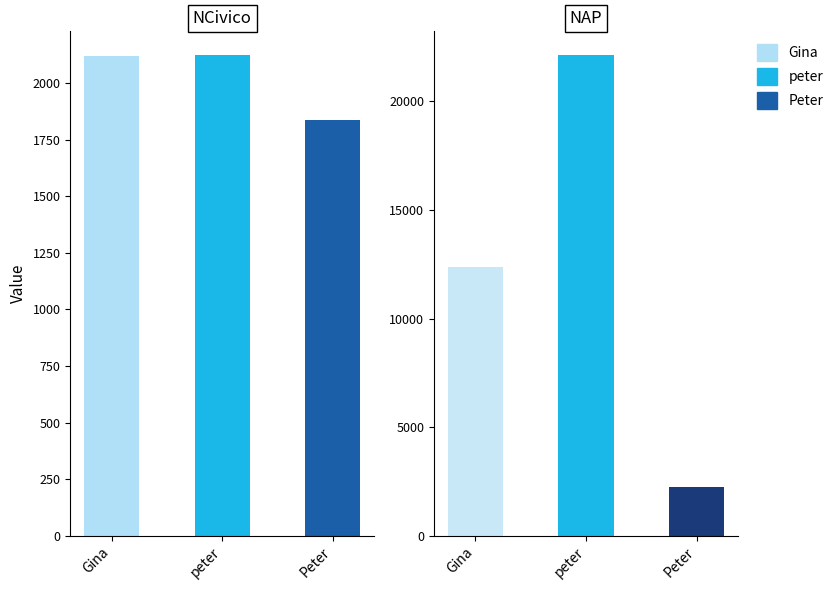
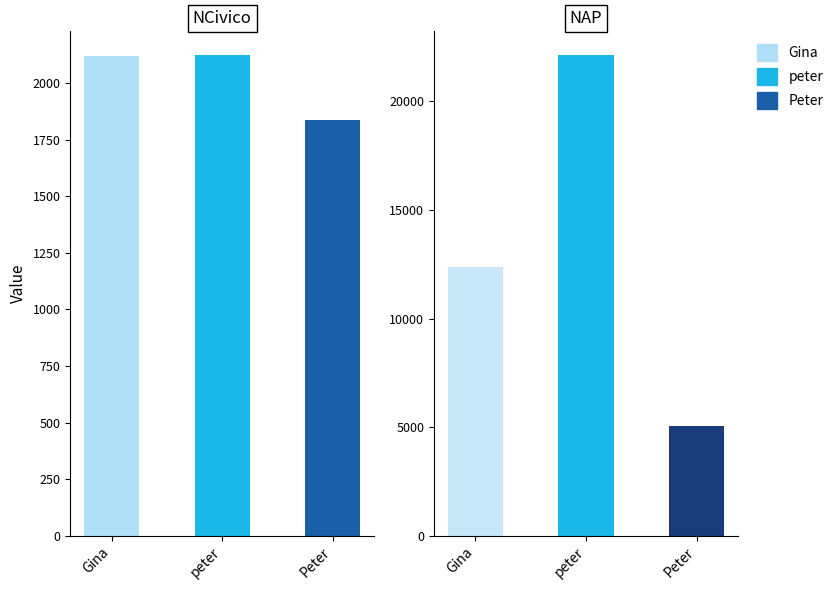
NAP, Peter: 2200 -> 5100
